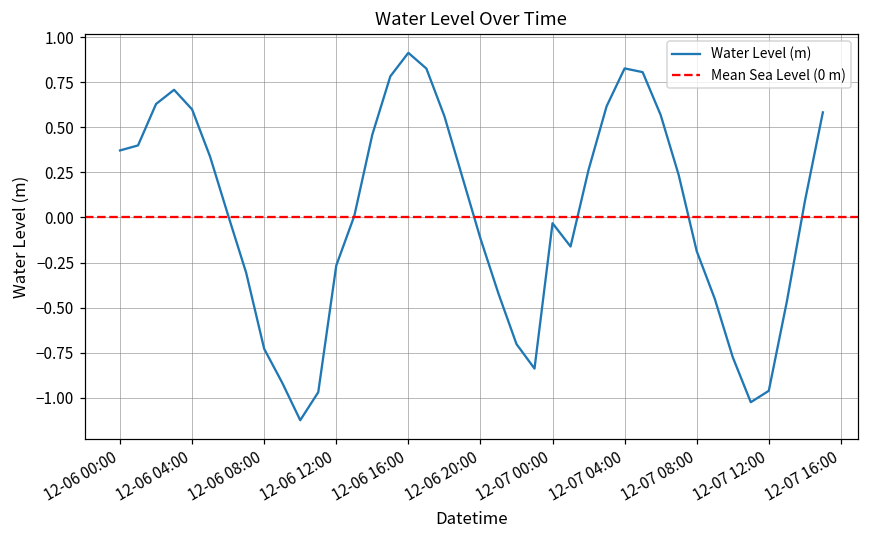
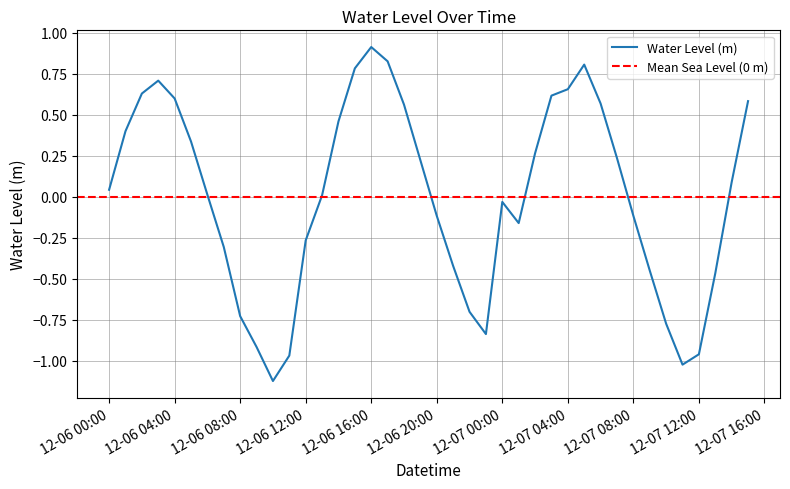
12-06 00:00: 0.37 -> 0.04
12-07 04:00: 0.83 -> 0.66
12-07 08:00: -0.19 -> -0.12
